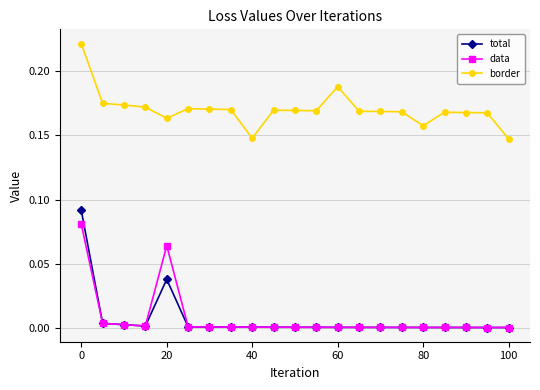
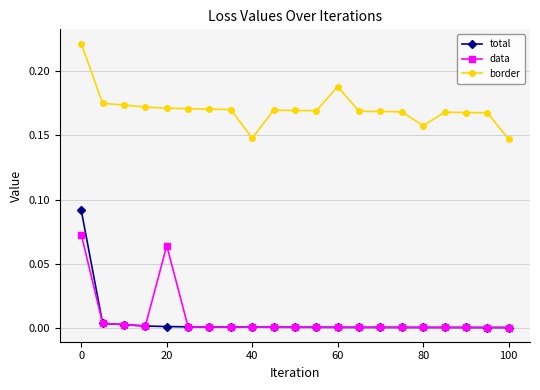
data, 0: 0.081 -> 0.073
total, 20: 0.038 -> 0.001
border, 20: 0.163 -> 0.171
